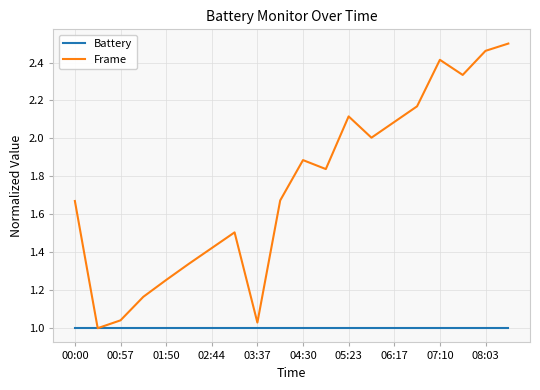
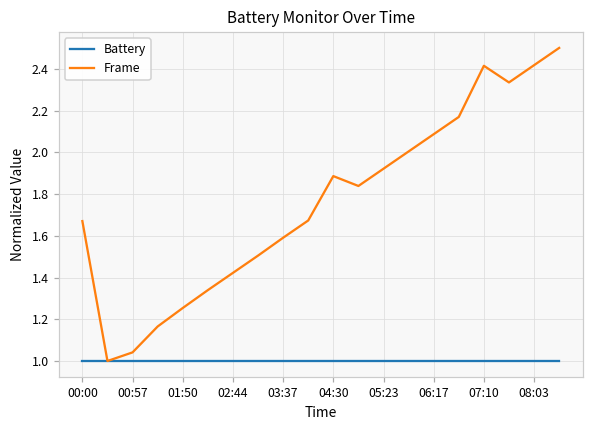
Frame, 03:37: 1.03 -> 1.59
Frame, 05:23: 2.12 -> 1.92
Frame, 08:03: 2.46 -> 2.42
